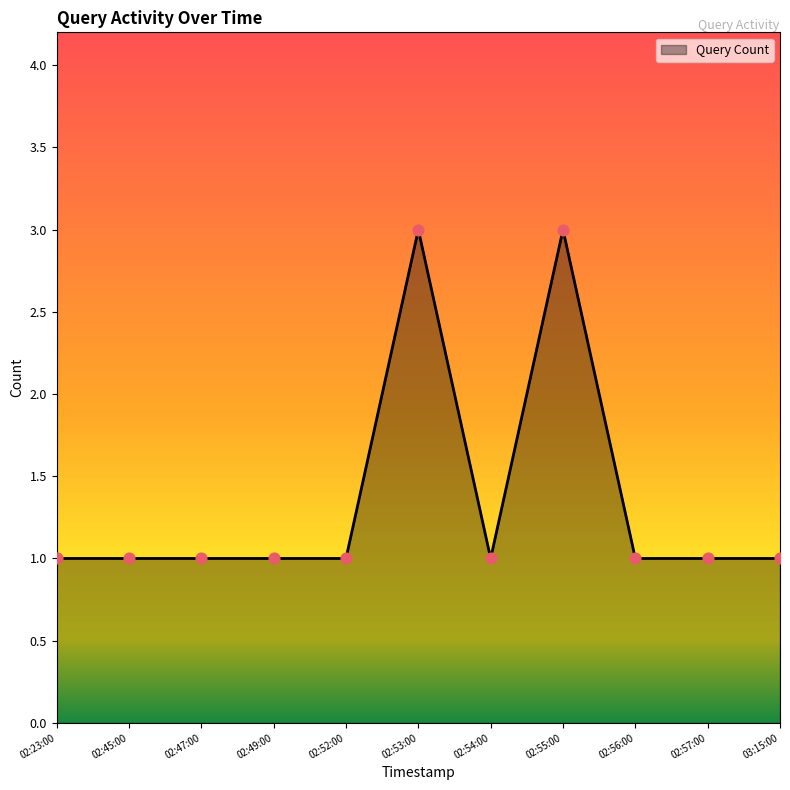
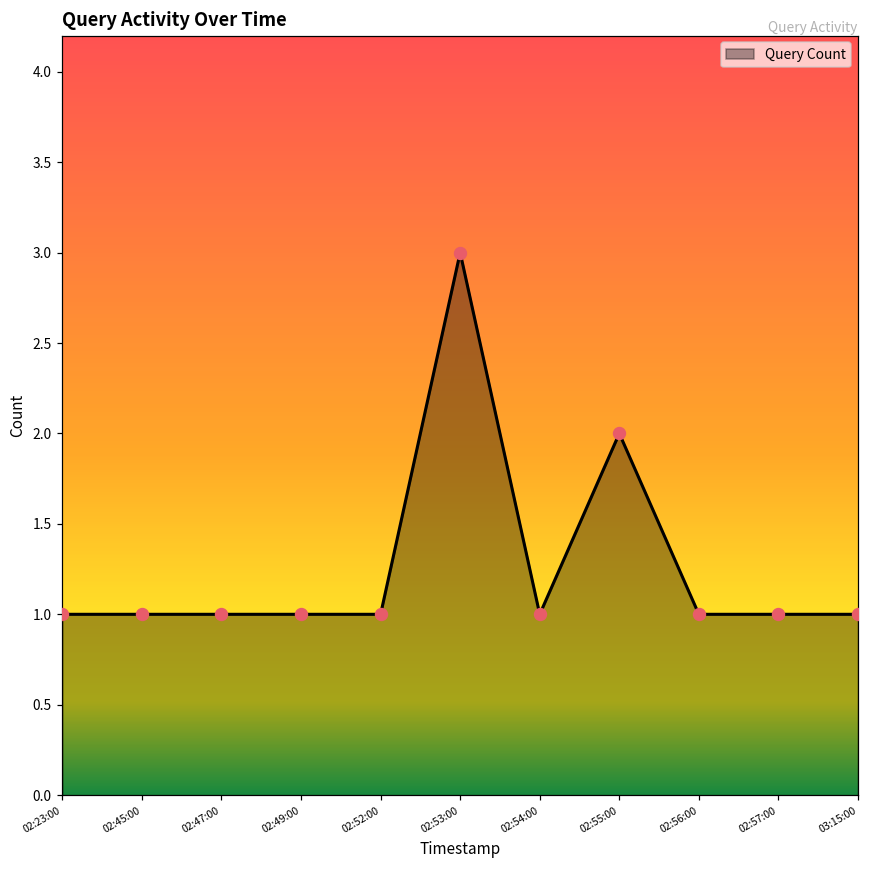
02:55:00: 3 -> 2
